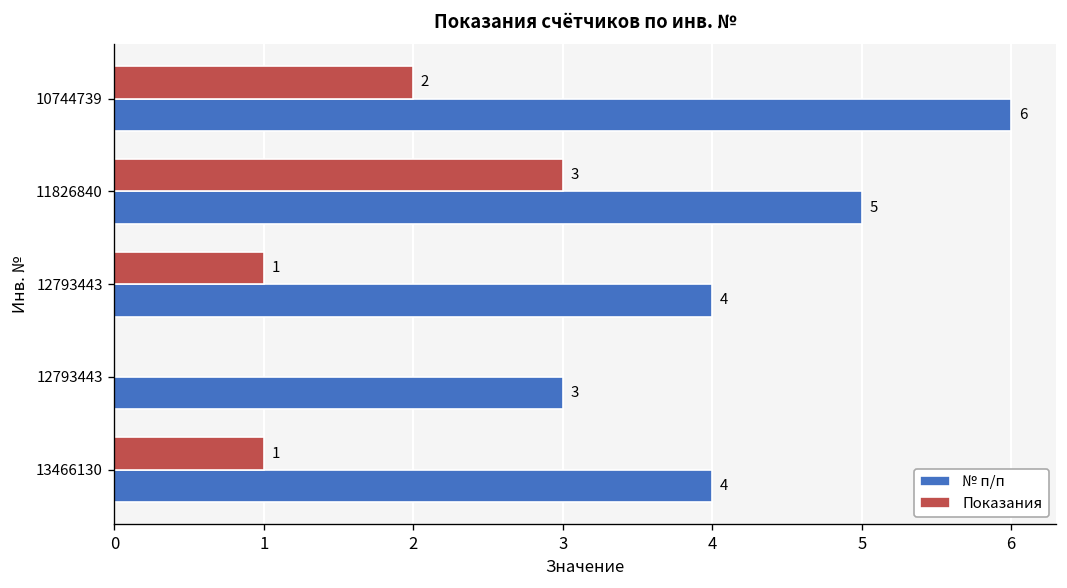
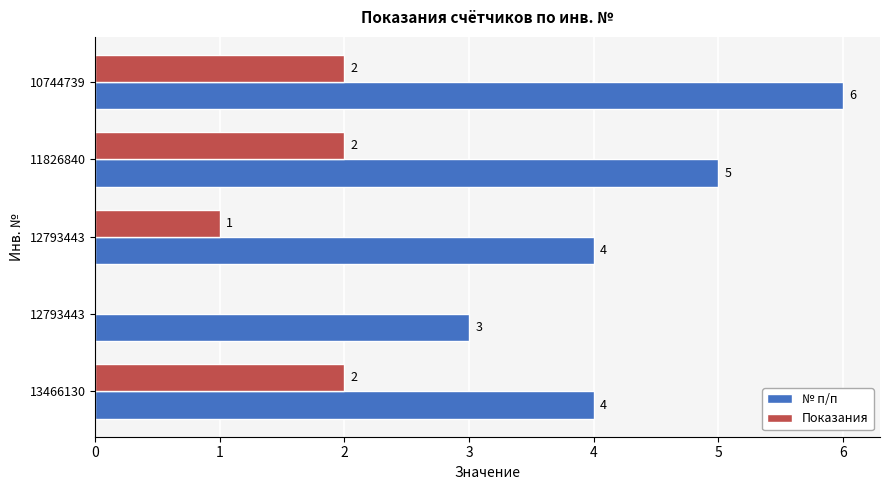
Показания, 11826840: 3 -> 2
Показания, 13466130: 1 -> 2
